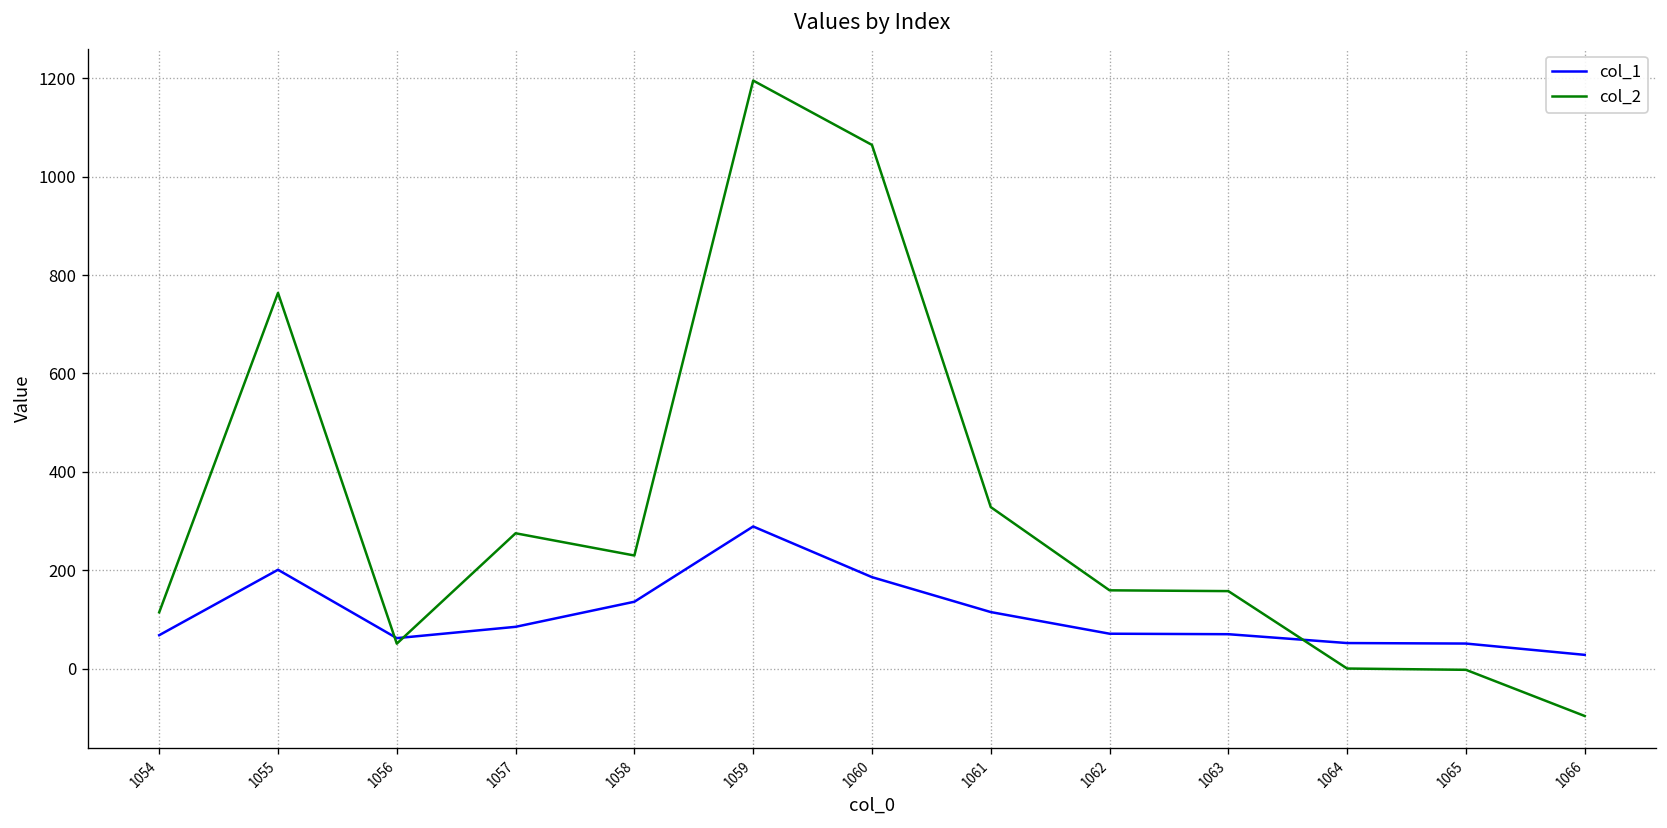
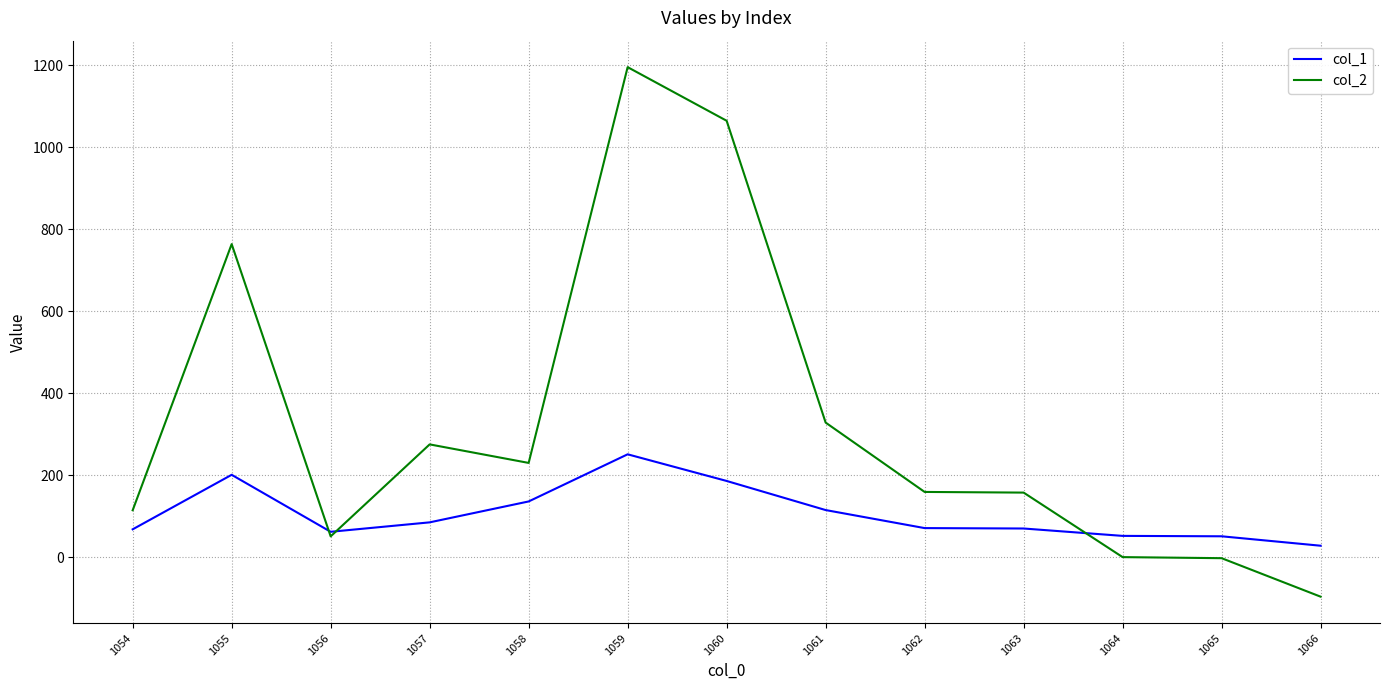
col_1, 1059: 290 -> 250
